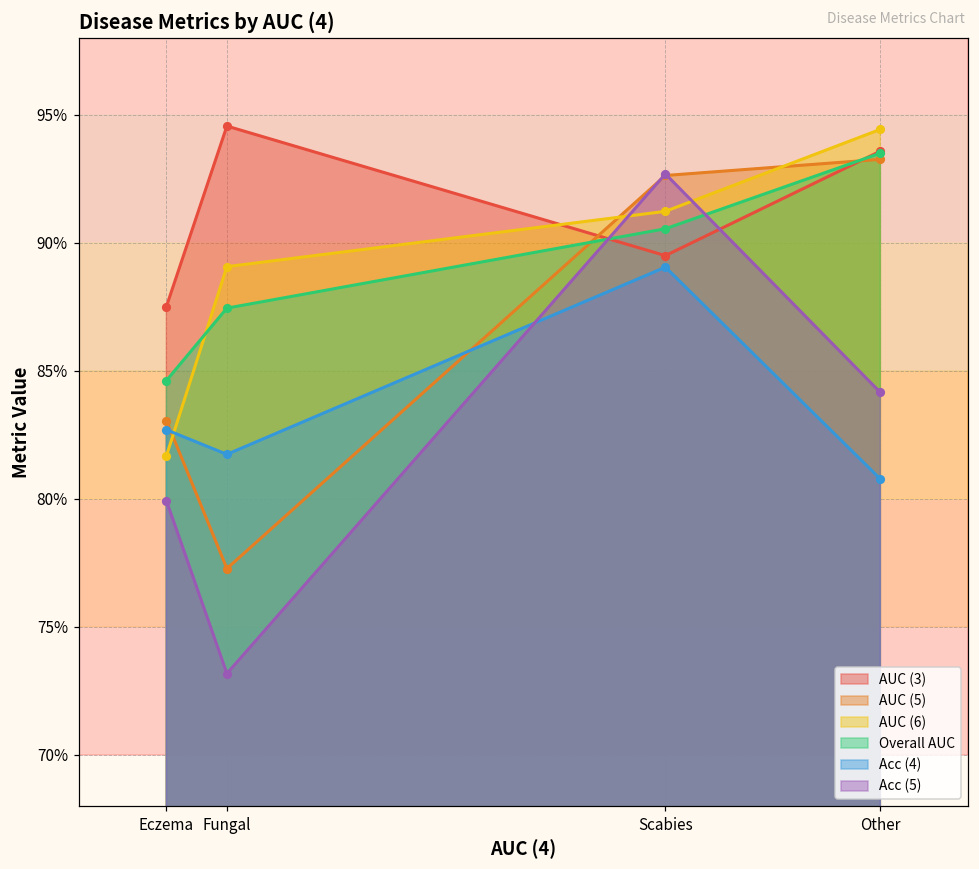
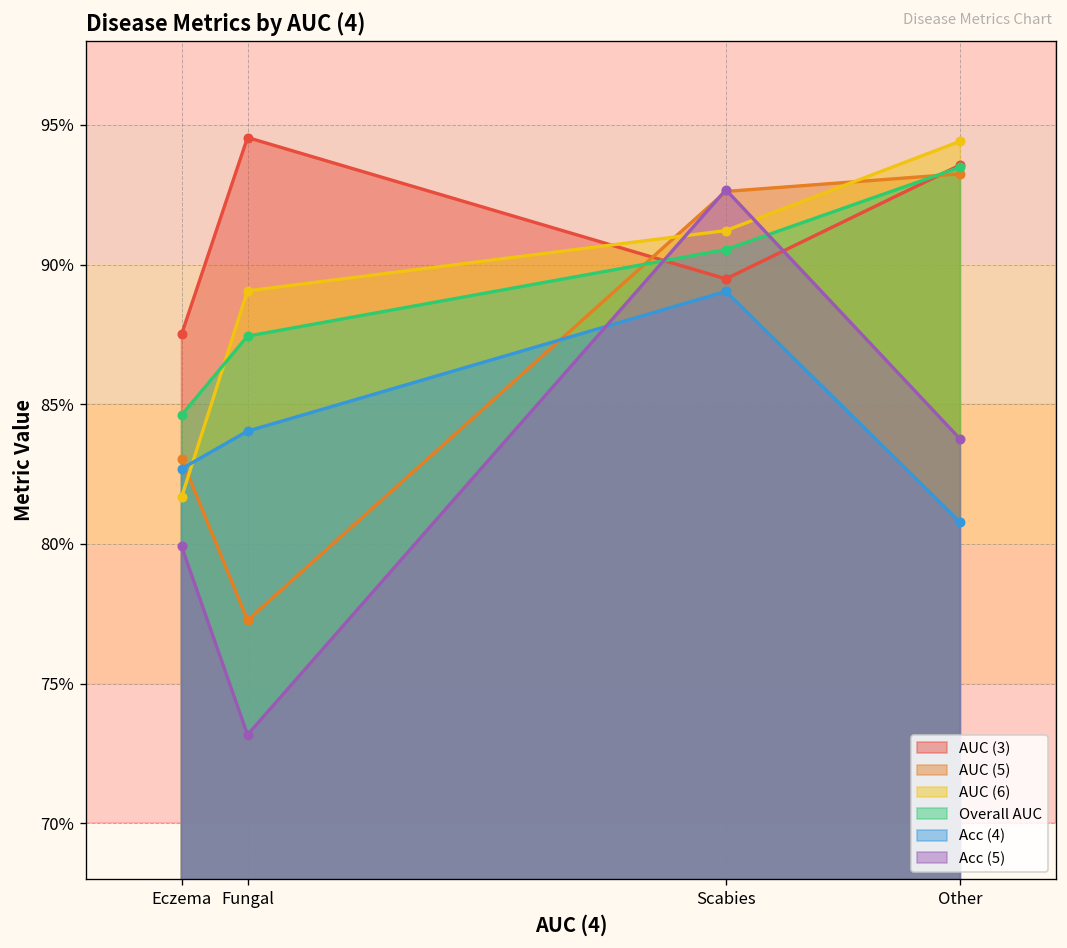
Acc (4), Fungal: 81.7% -> 84.0%
Acc (5), Other: 84.2% -> 83.8%
